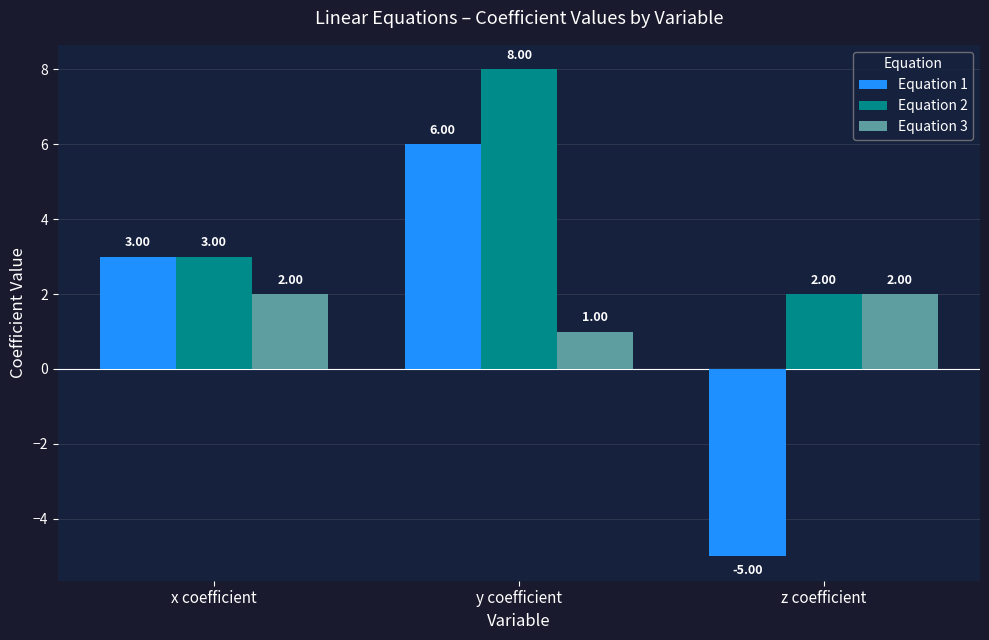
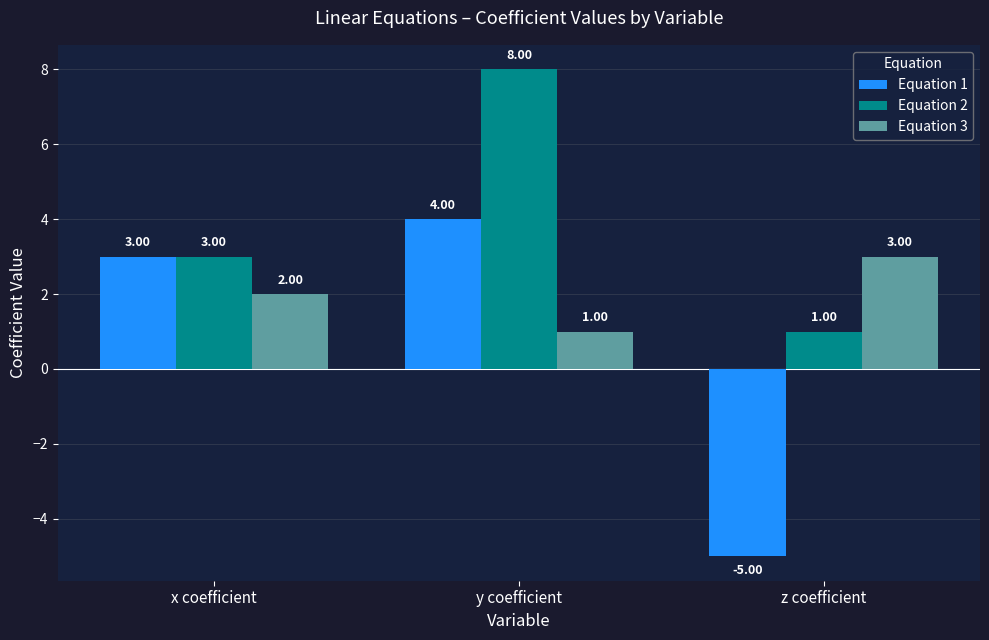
Equation 1, y coefficient: 6.00 -> 4.00
Equation 2, z coefficient: 2.00 -> 1.00
Equation 3, z coefficient: 2.00 -> 3.00
